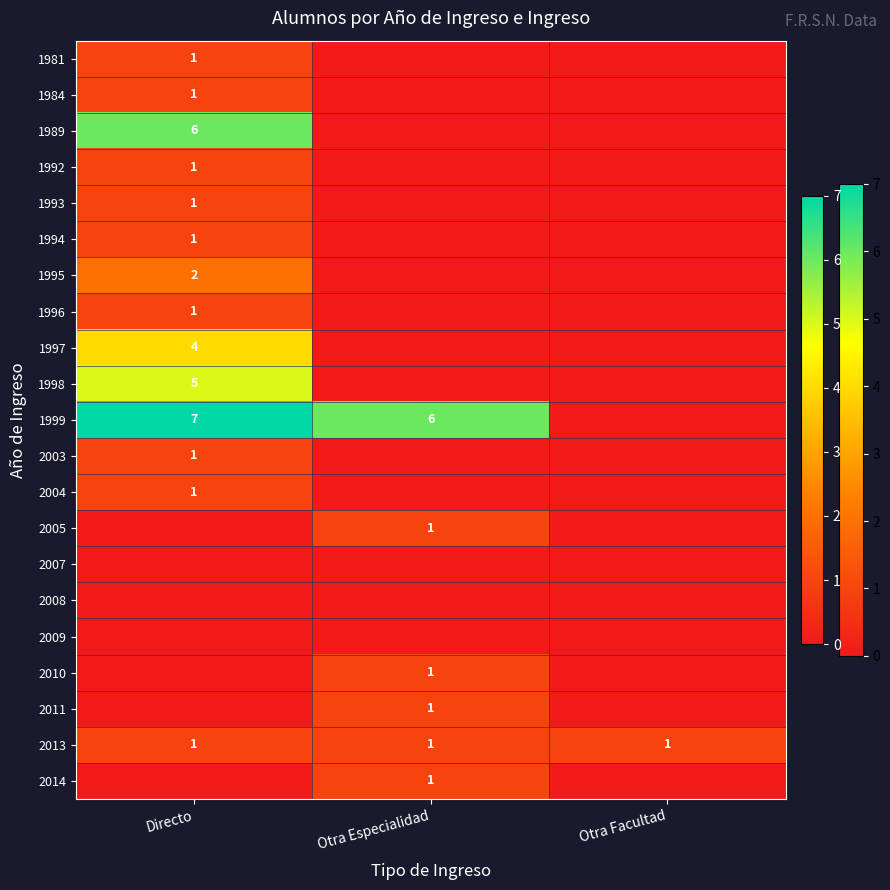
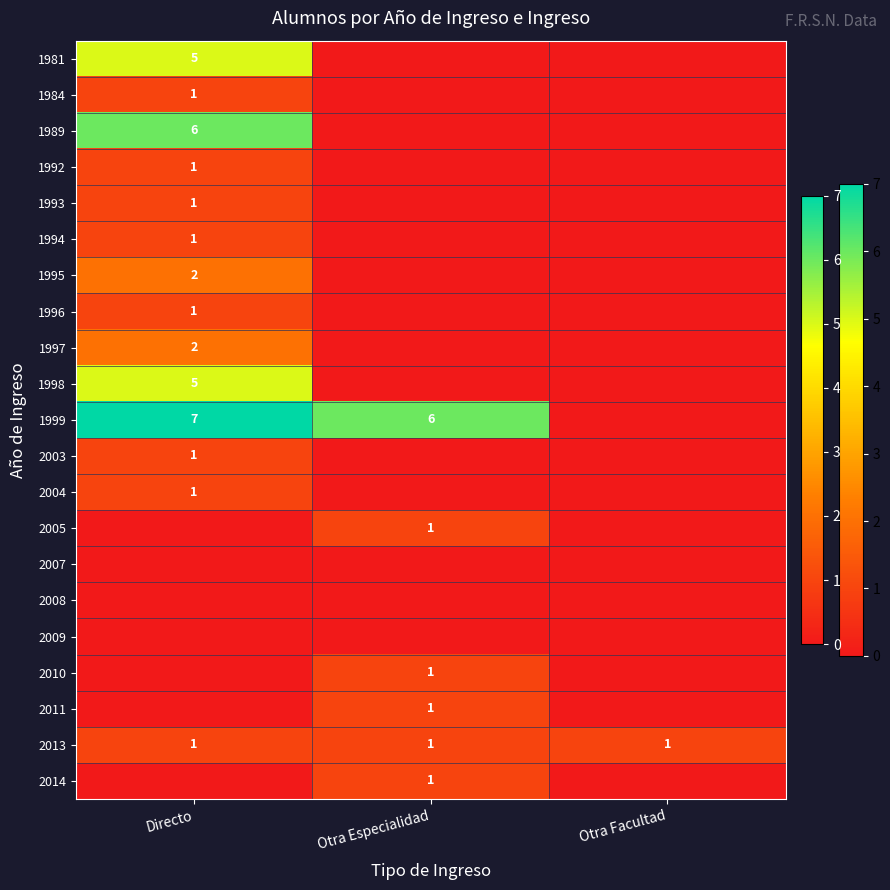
1981, Directo: 1 -> 5
1997, Directo: 4 -> 2
